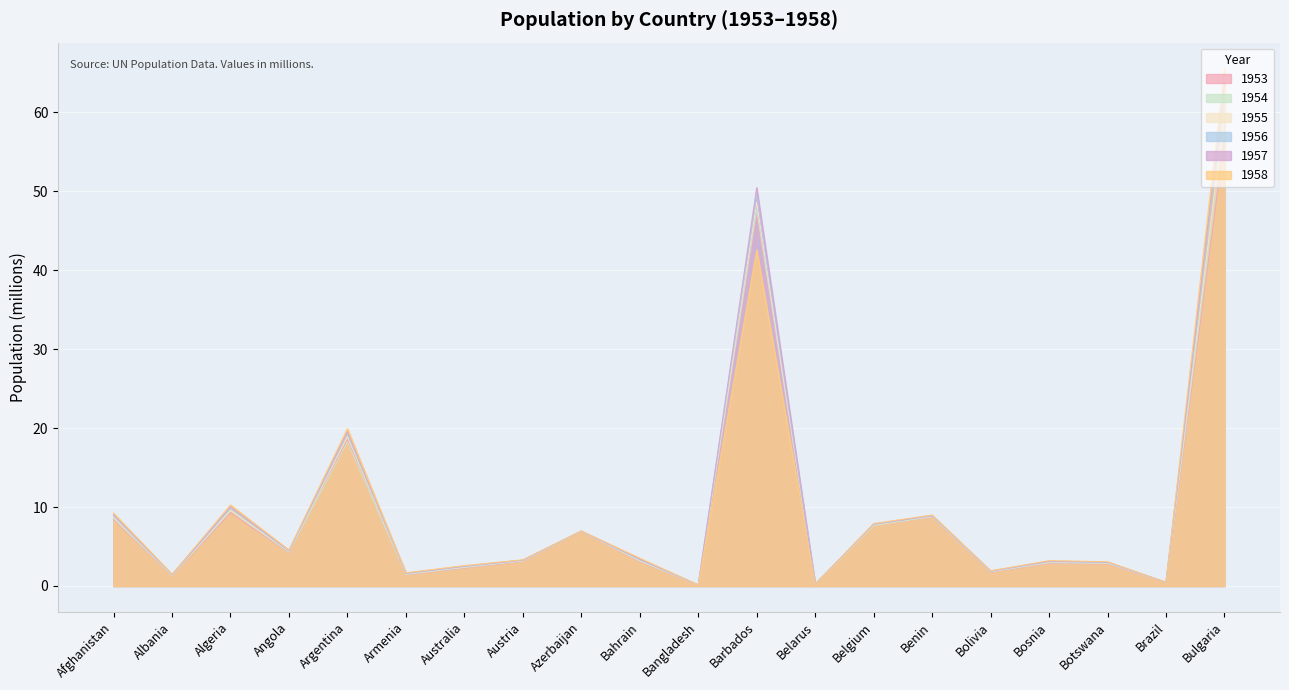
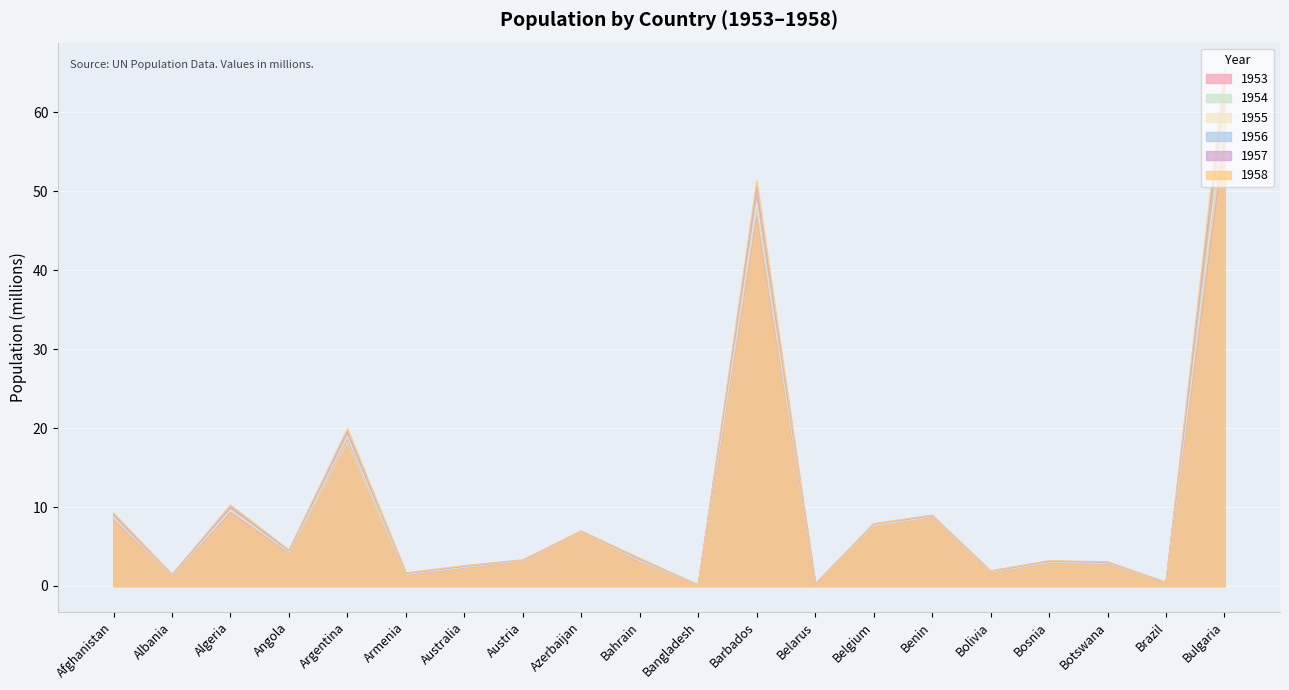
1958, Barbados: 43 -> 51
